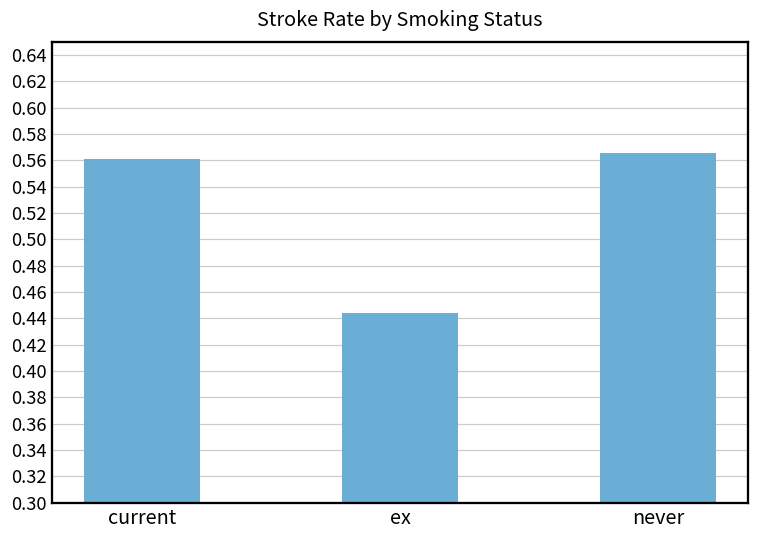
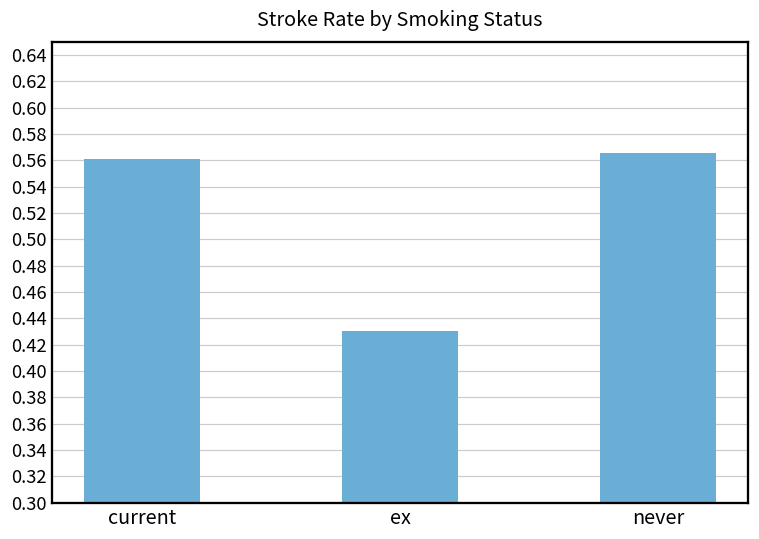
ex: 0.444 -> 0.430
